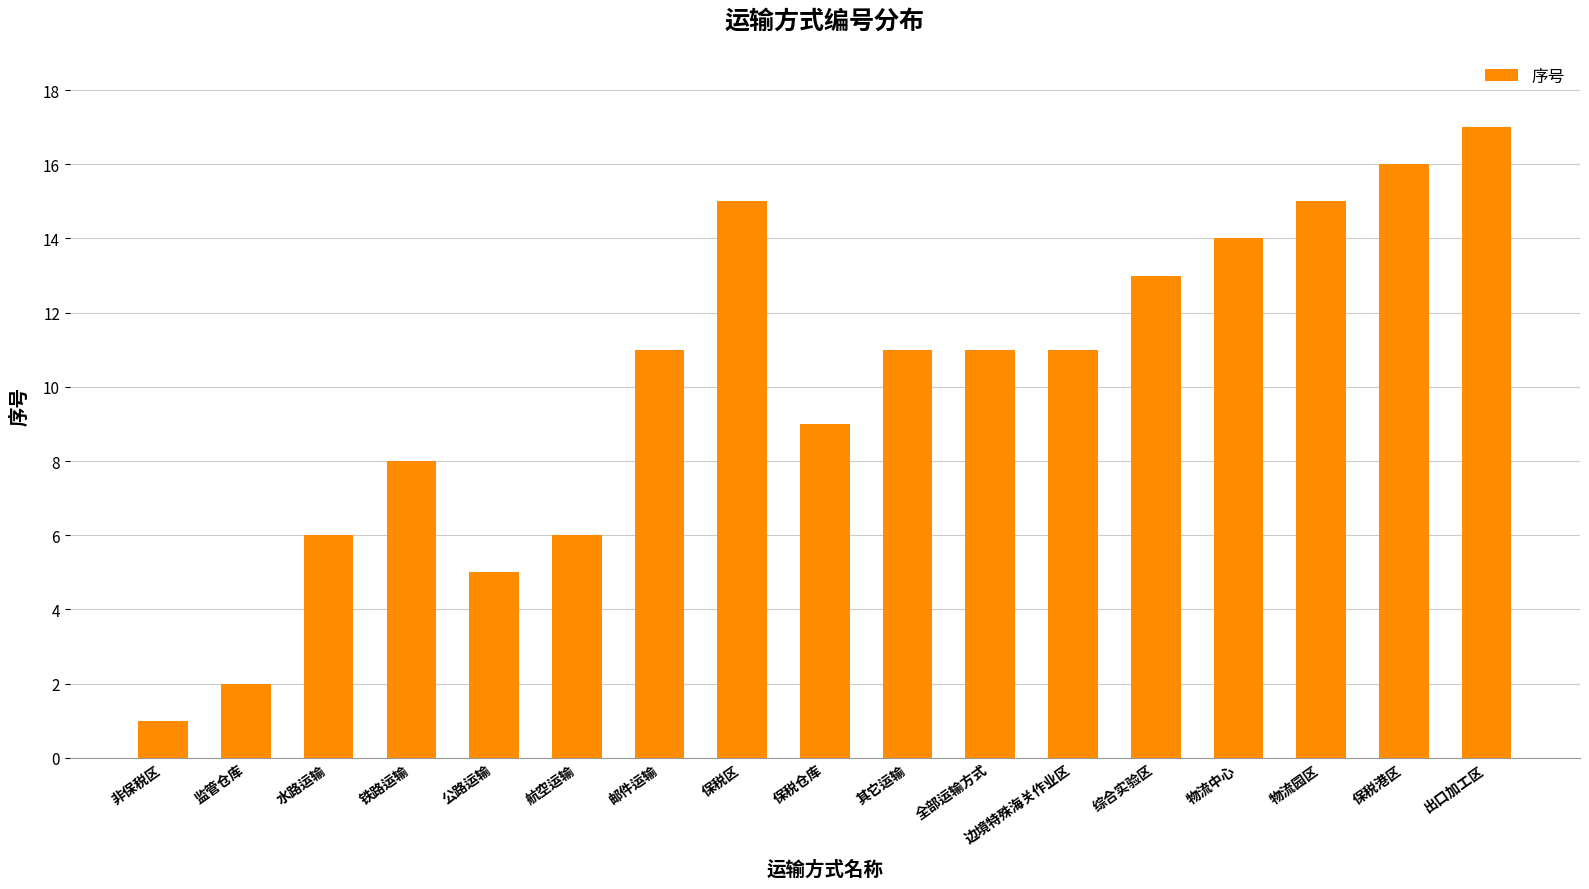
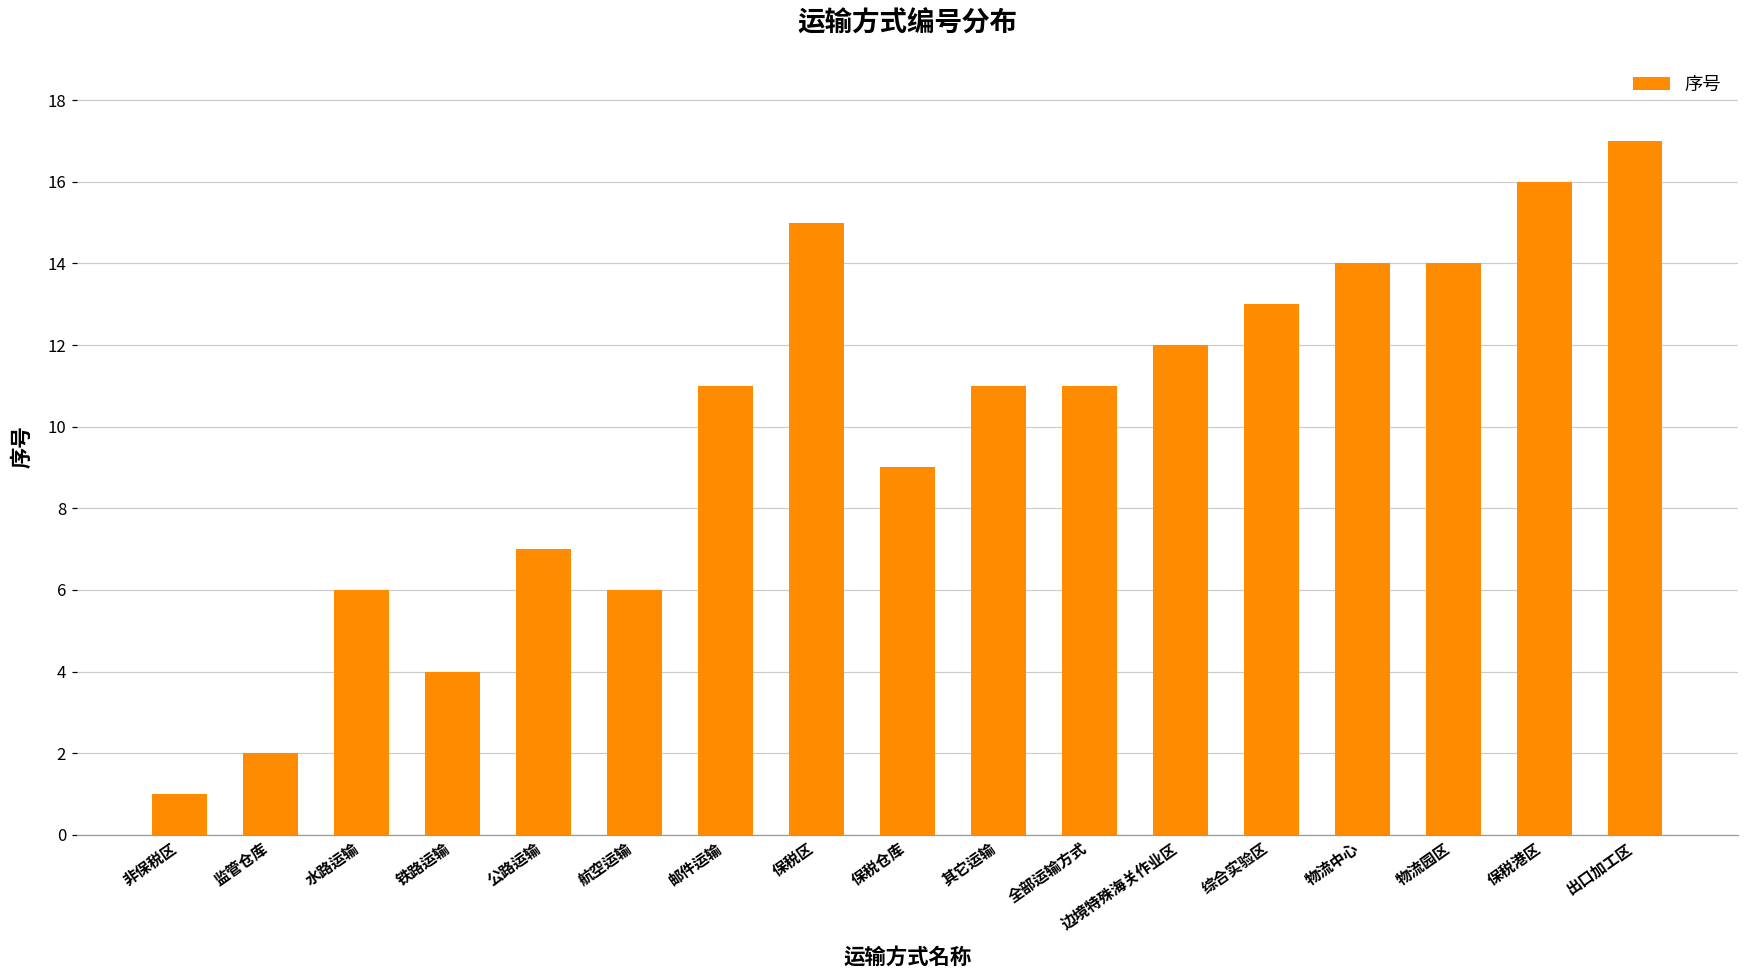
铁路运输: 8 -> 4
公路运输: 5 -> 7
边境特殊海关作业区: 11 -> 12
物流园区: 15 -> 14
